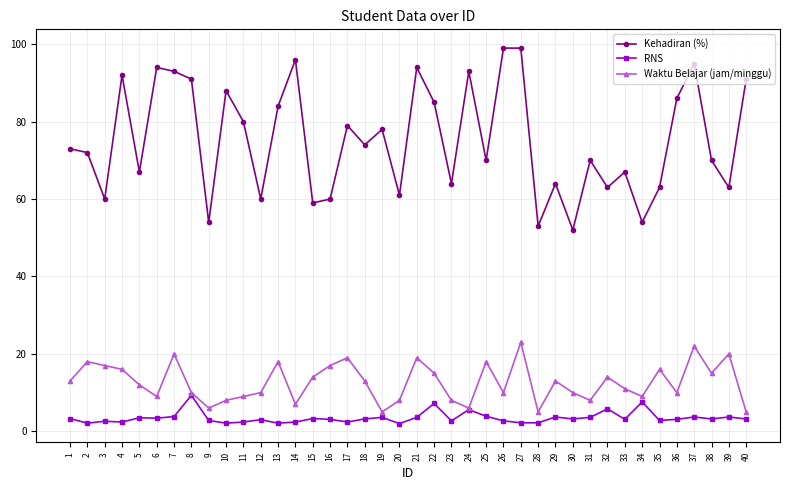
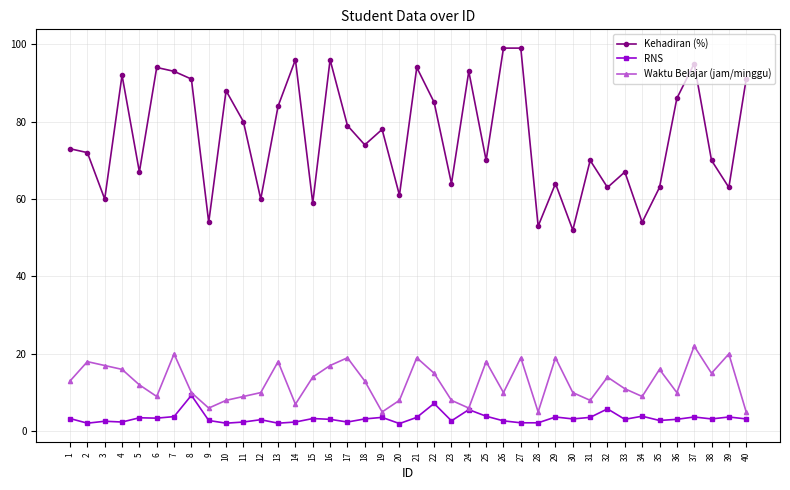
Kehadiran (%), 16: 60 -> 96
Waktu Belajar (jam/minggu), 27: 23 -> 19
Waktu Belajar (jam/minggu), 29: 13 -> 19
RNS, 34: 8 -> 4
